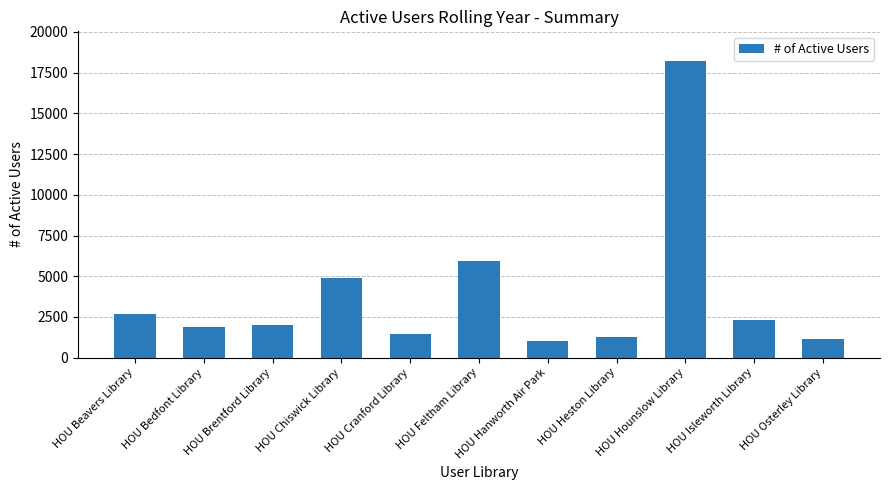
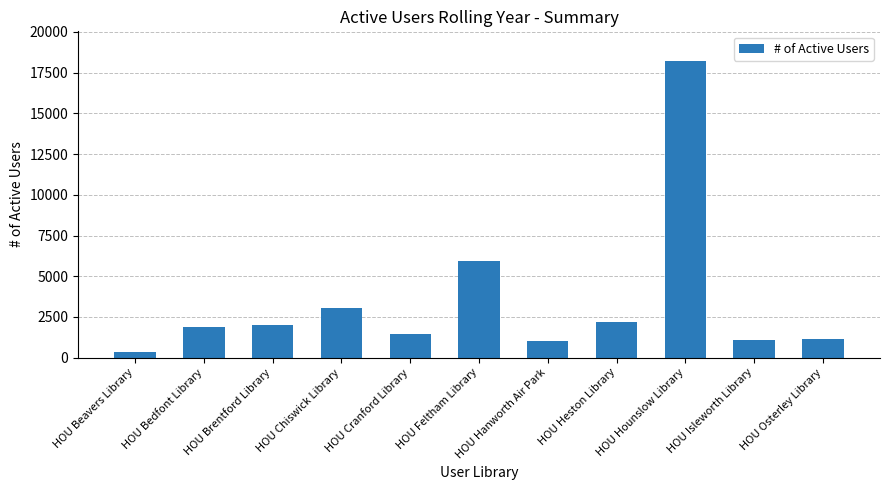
HOU Beavers Library: 2700 -> 400
HOU Chiswick Library: 4900 -> 3000
HOU Heston Library: 1300 -> 2200
HOU Isleworth Library: 2300 -> 1100
